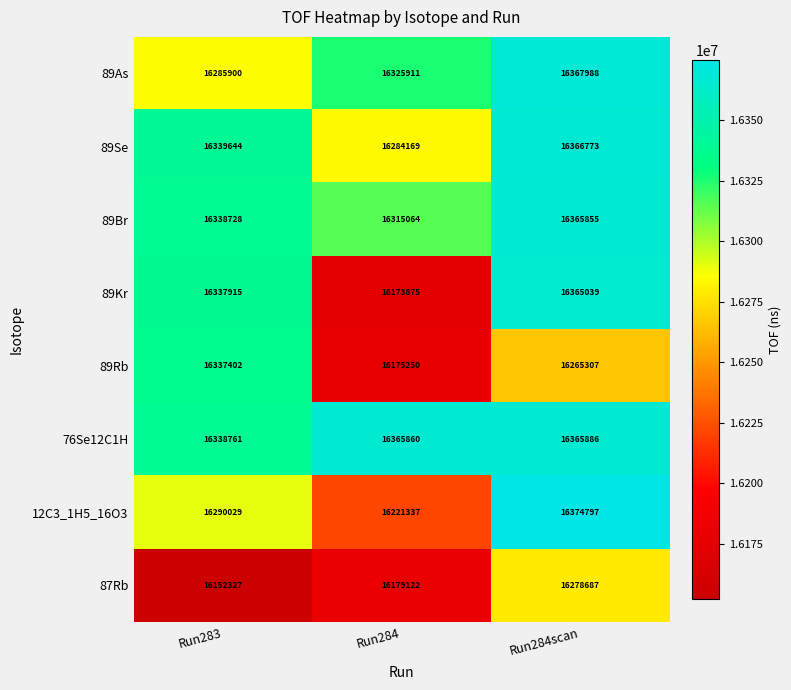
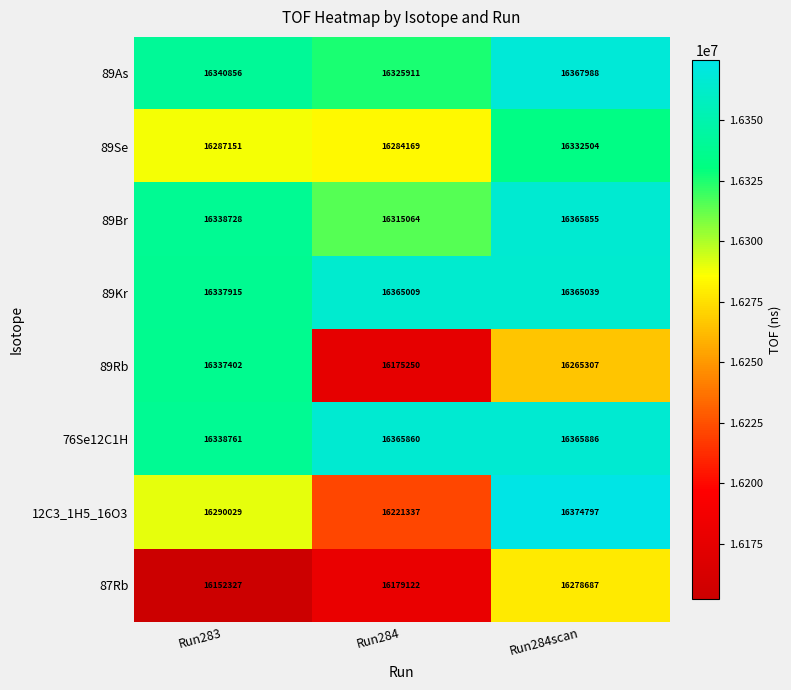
89As, Run283: 16285900 -> 16340856
89Se, Run283: 16339644 -> 16287151
89Se, Run284scan: 16366773 -> 16332504
89Kr, Run284: 16173875 -> 16365009
